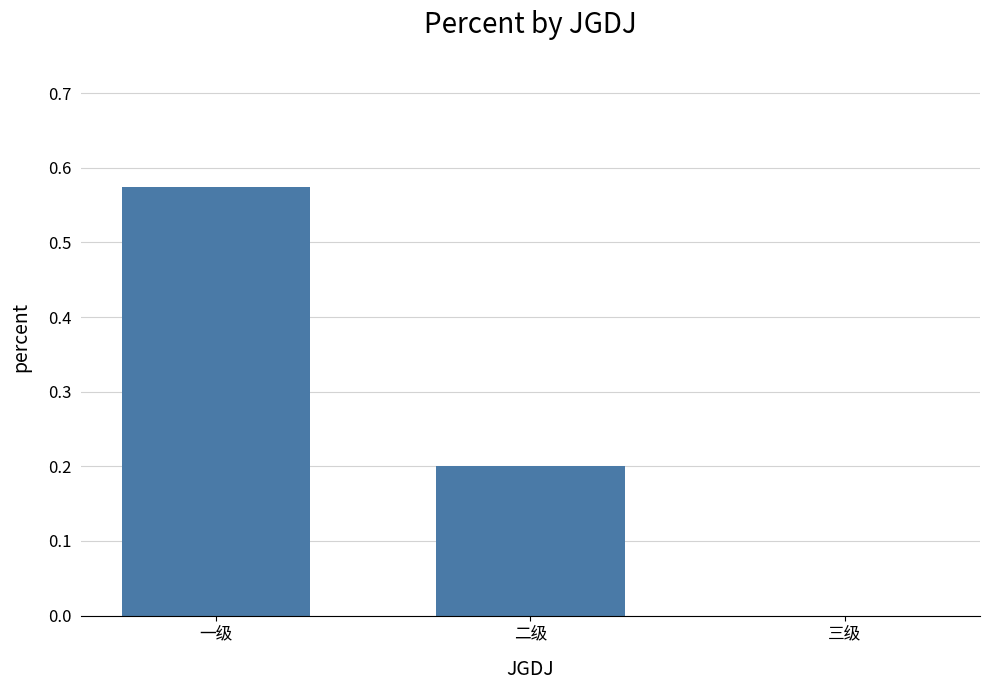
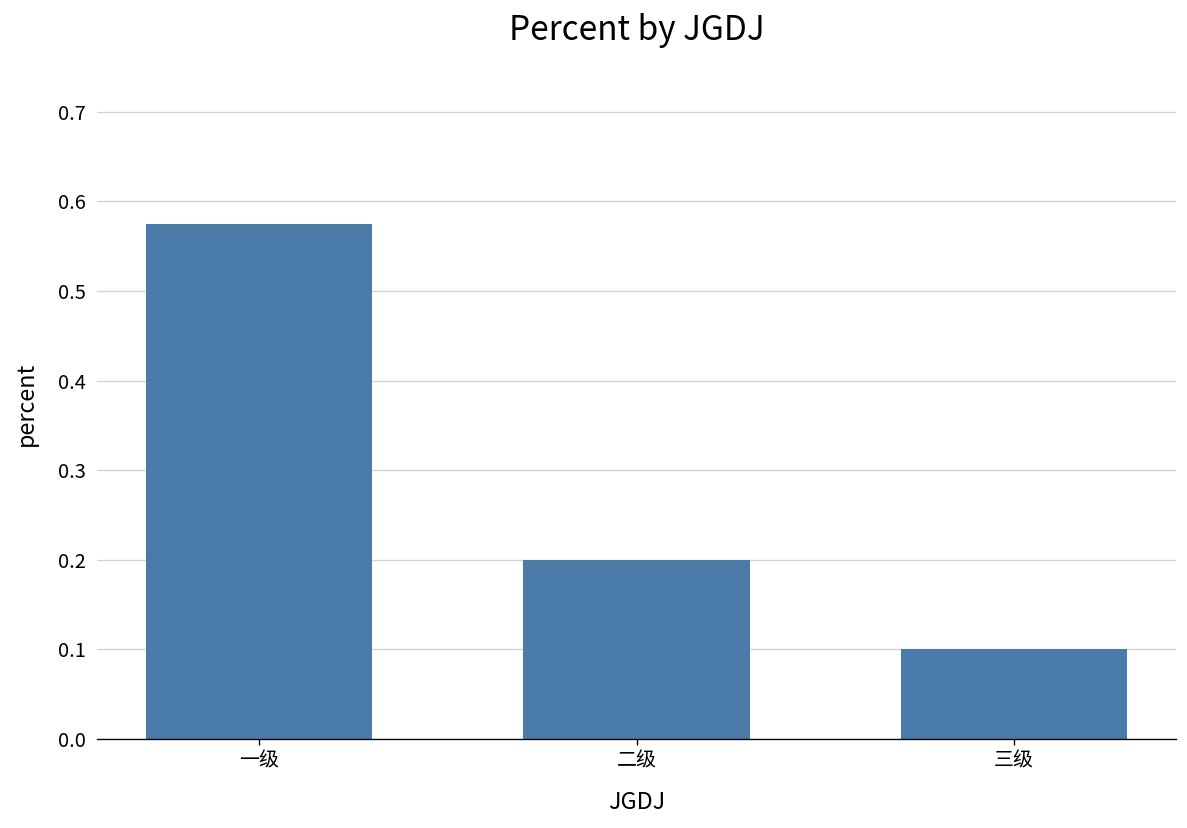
三级: 0.0 -> 0.1
